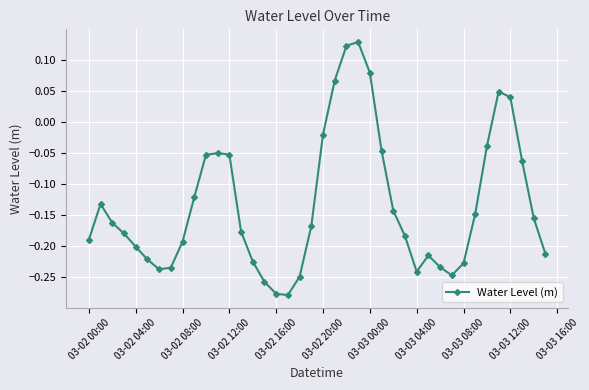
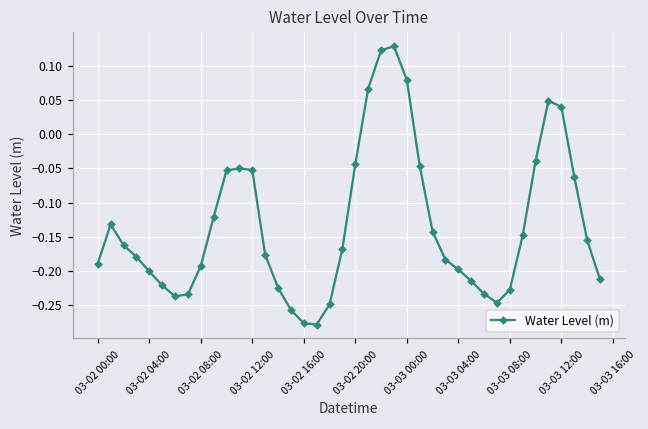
03-02 20:00: -0.02 -> -0.04
03-03 04:00: -0.24 -> -0.20
